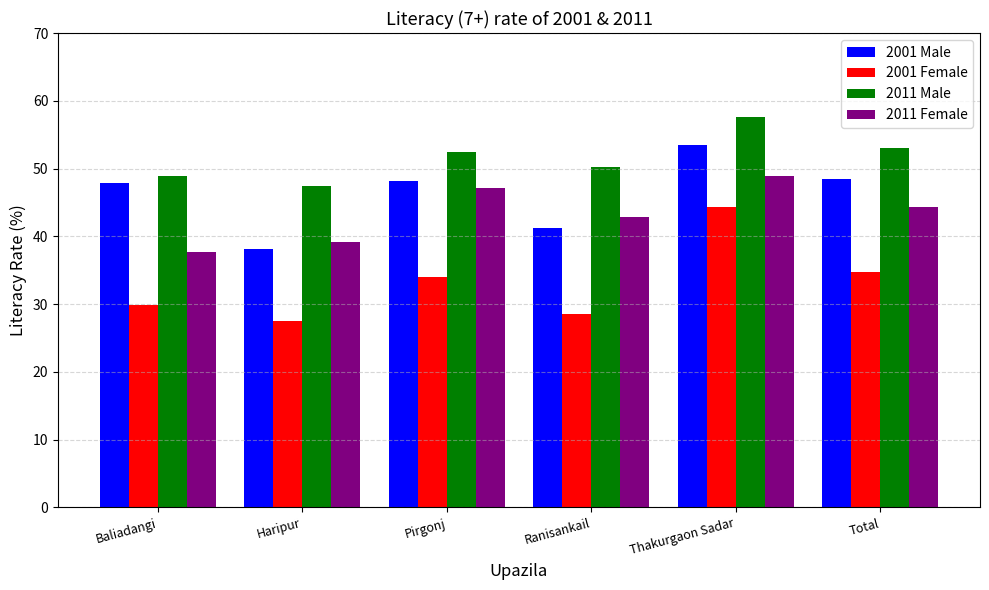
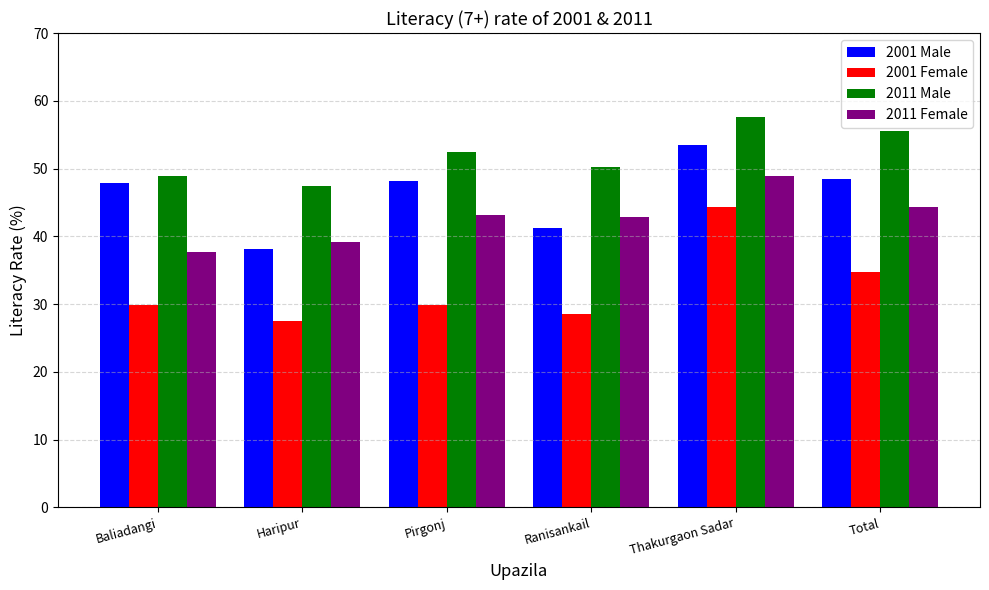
2001 Female, Pirgonj: 34 -> 30
2011 Female, Pirgonj: 47 -> 43
2011 Male, Total: 53 -> 56
